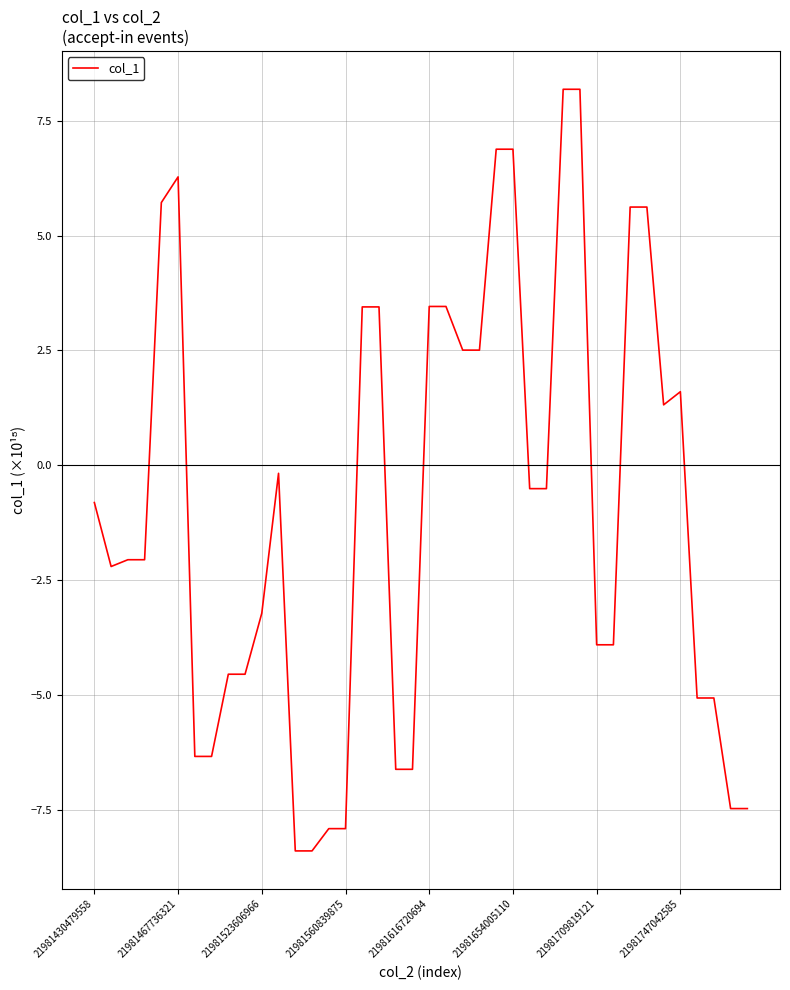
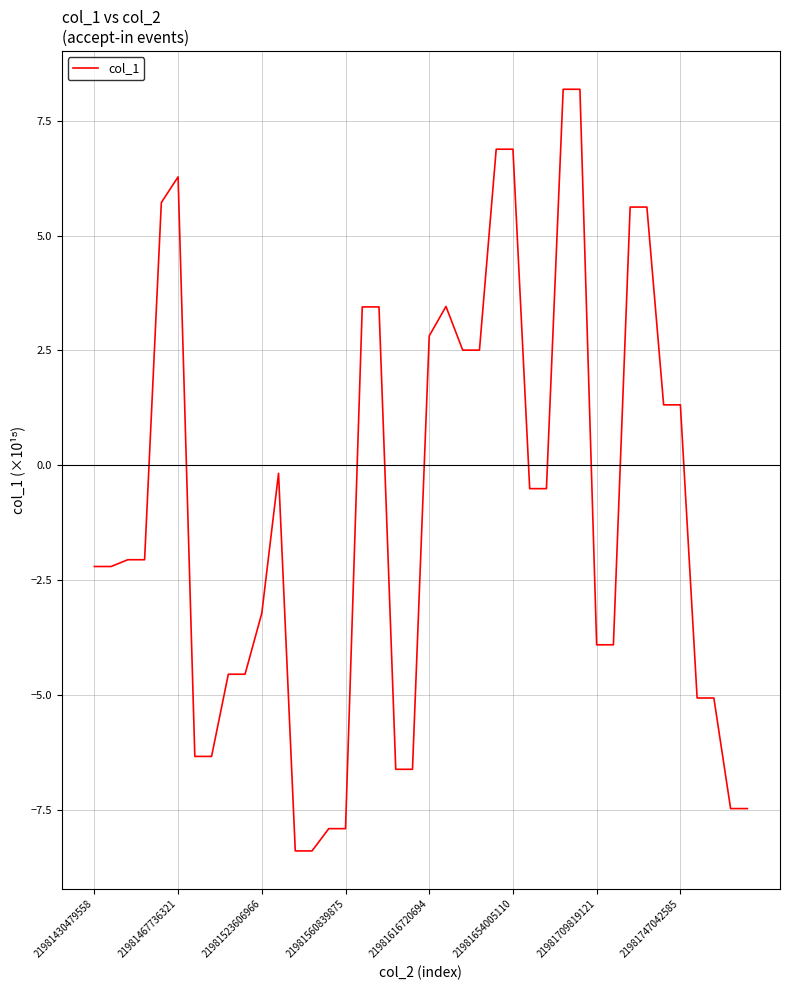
21981430479558: -0.8 -> -2.2
21981616720694: 3.5 -> 2.8
21981747042585: 1.6 -> 1.3
